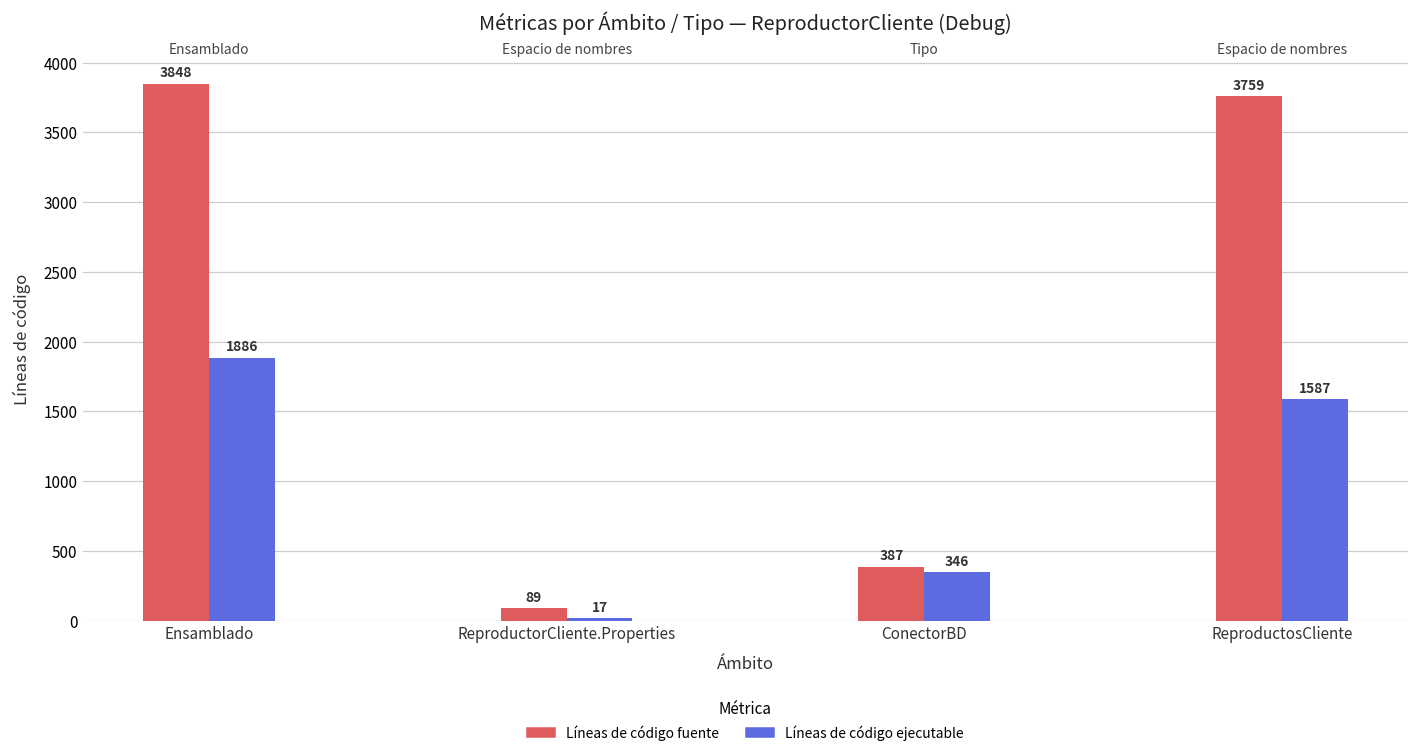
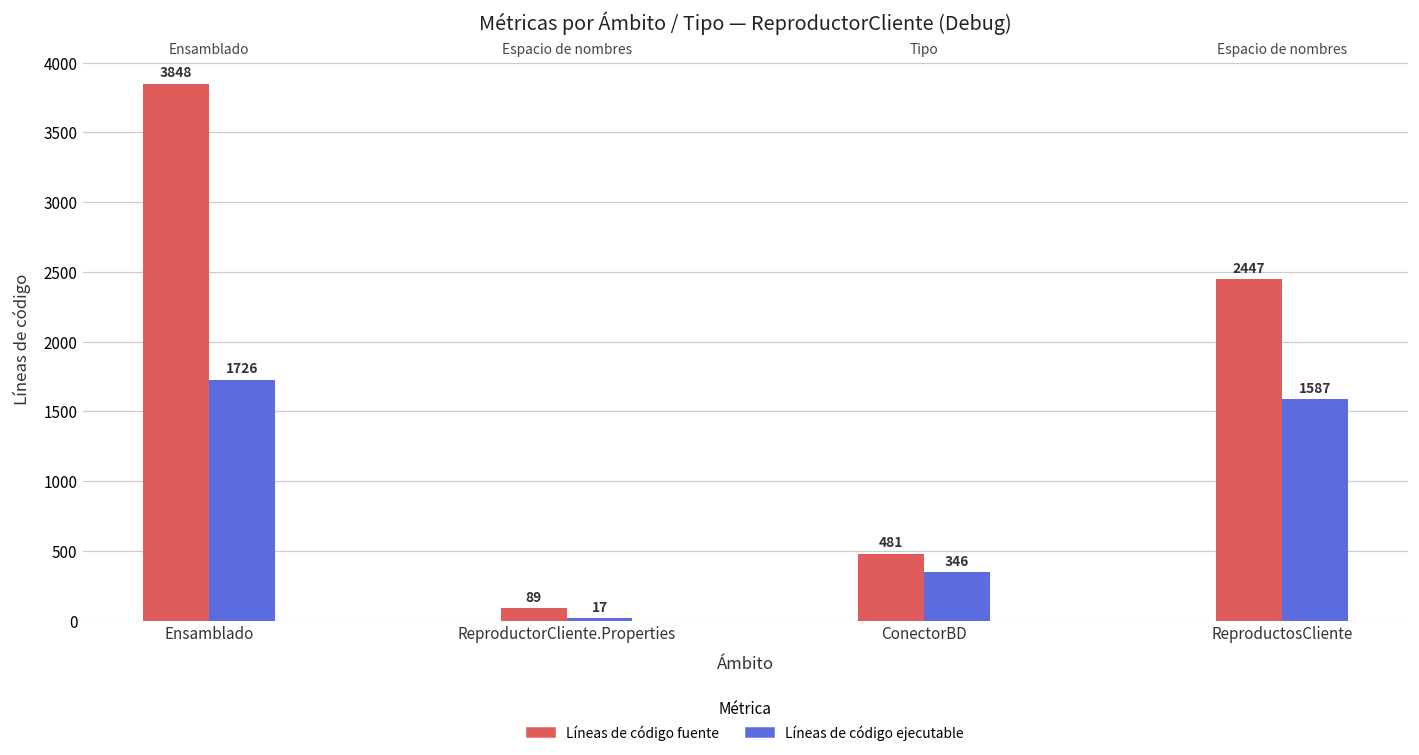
Líneas de código ejecutable, Ensamblado: 1886 -> 1726
Líneas de código fuente, ConectorBD: 387 -> 481
Líneas de código fuente, ReproductosCliente: 3759 -> 2447
